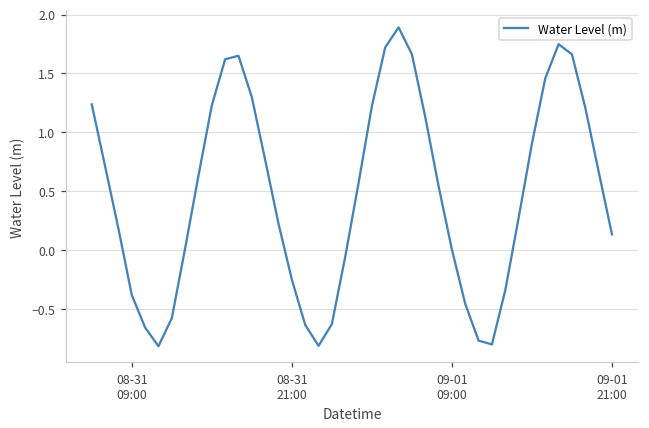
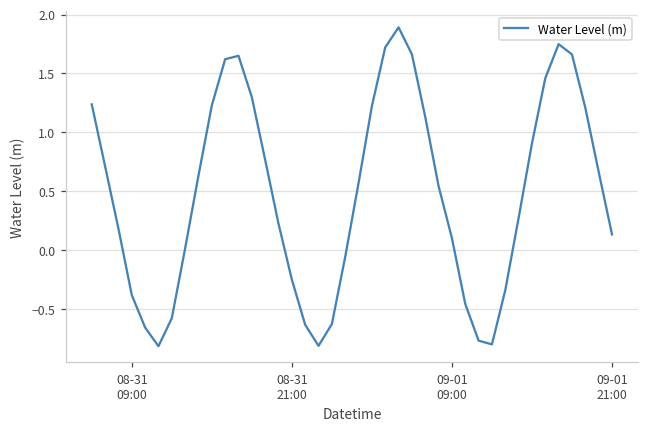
09-01 09:00: 0.00 -> 0.10
